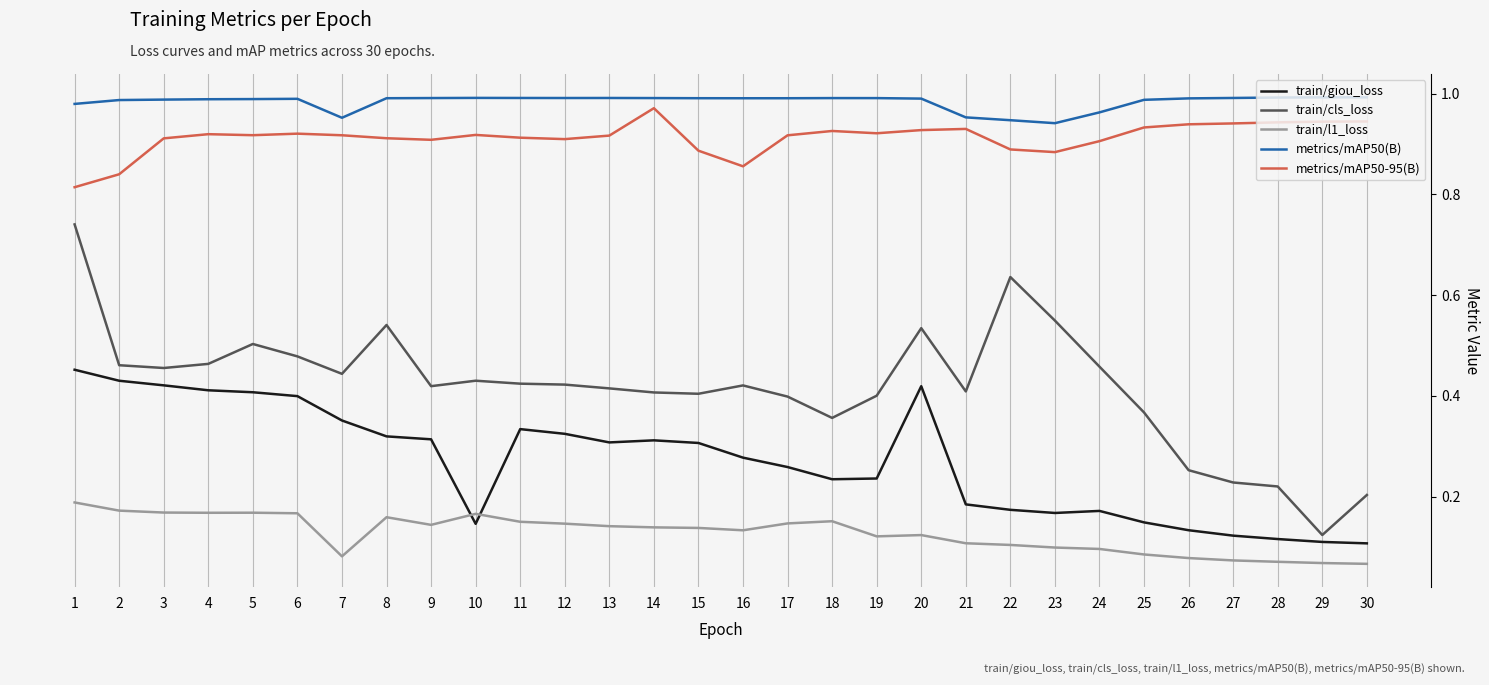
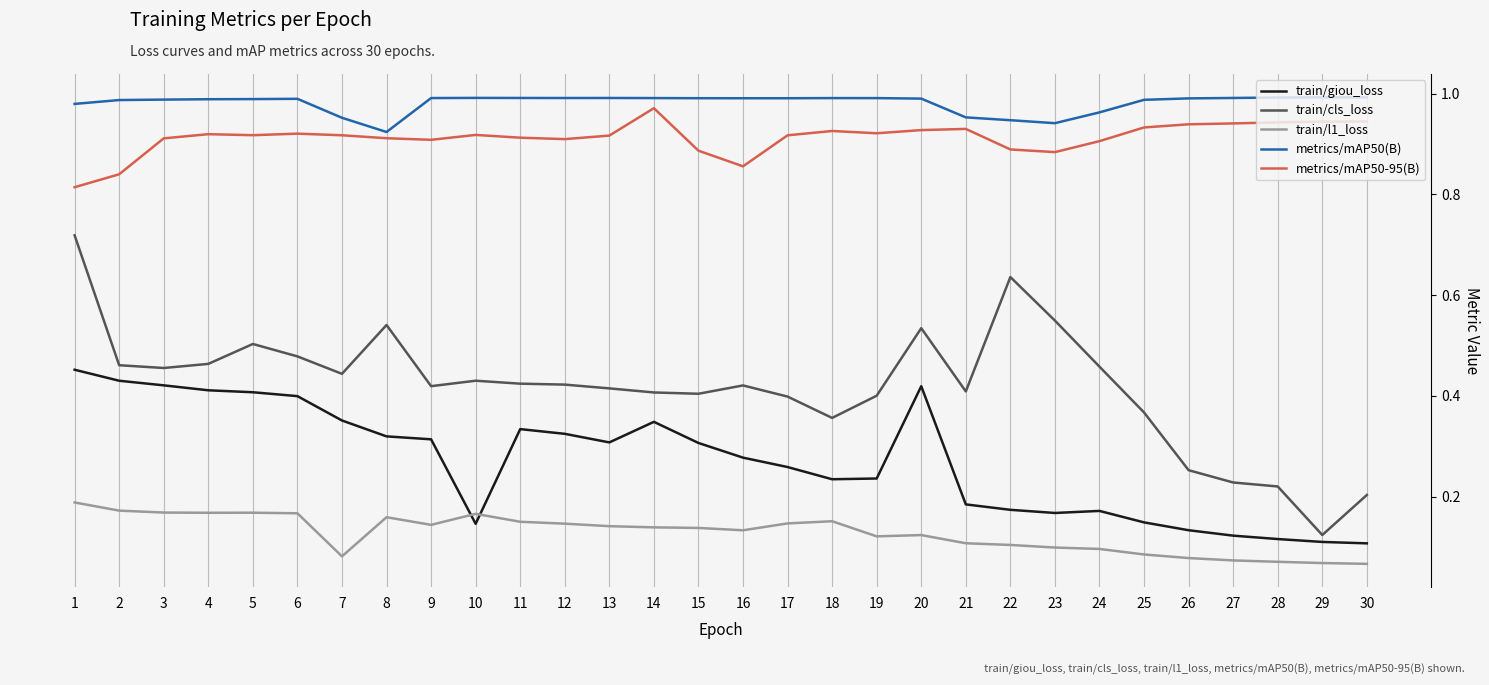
train/cls_loss, 1: 0.74 -> 0.72
metrics/mAP50(B), 8: 0.99 -> 0.92
train/giou_loss, 14: 0.31 -> 0.35
